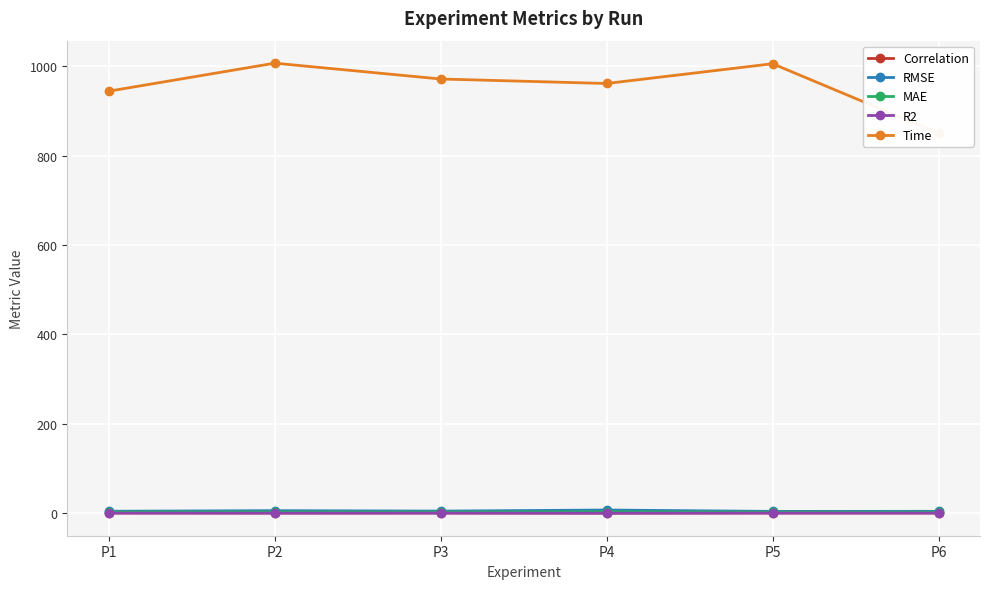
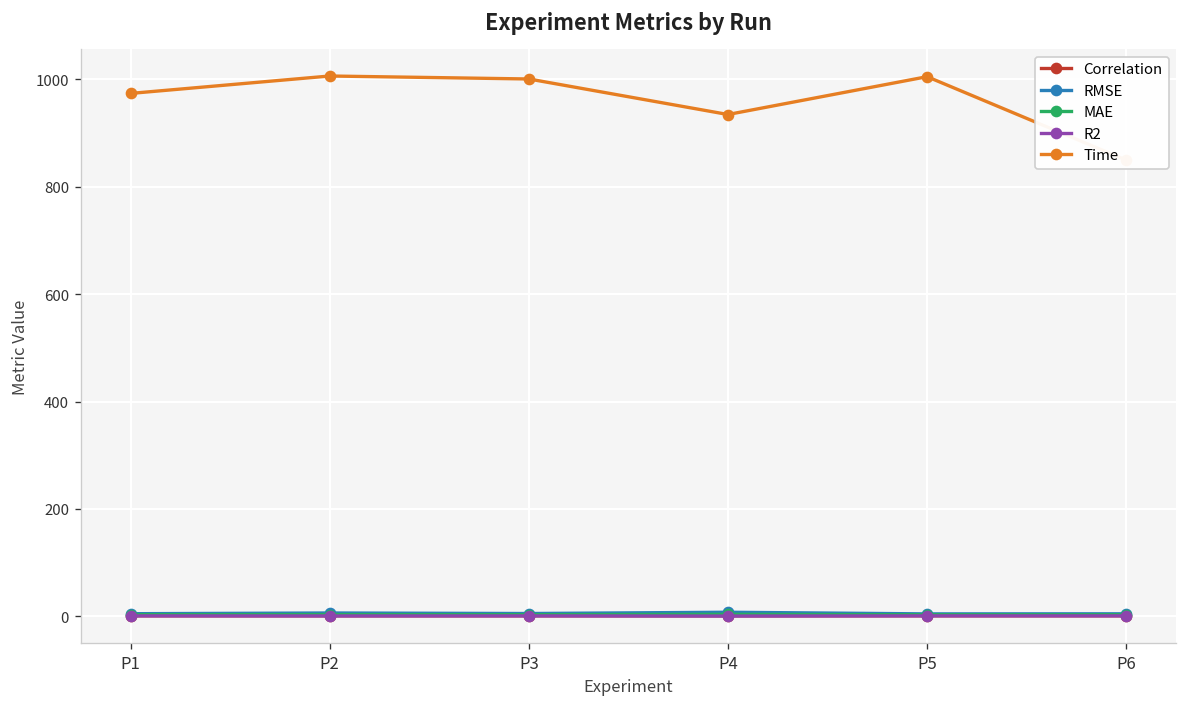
Time, P1: 940 -> 970
Time, P3: 970 -> 1000
Time, P4: 960 -> 930
